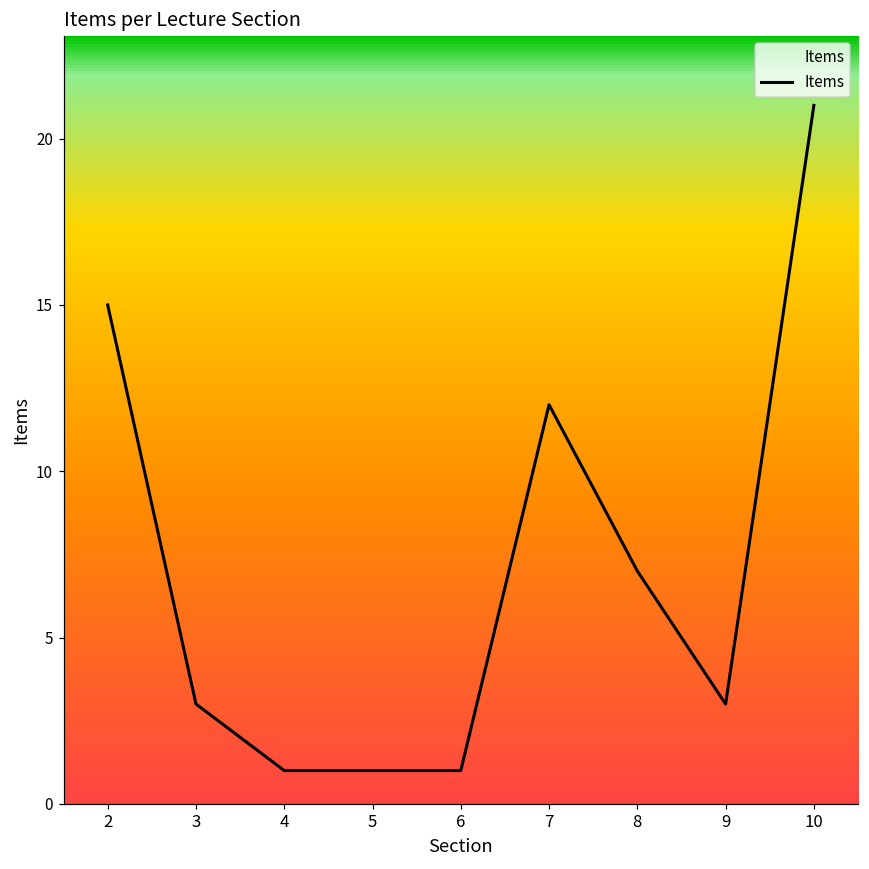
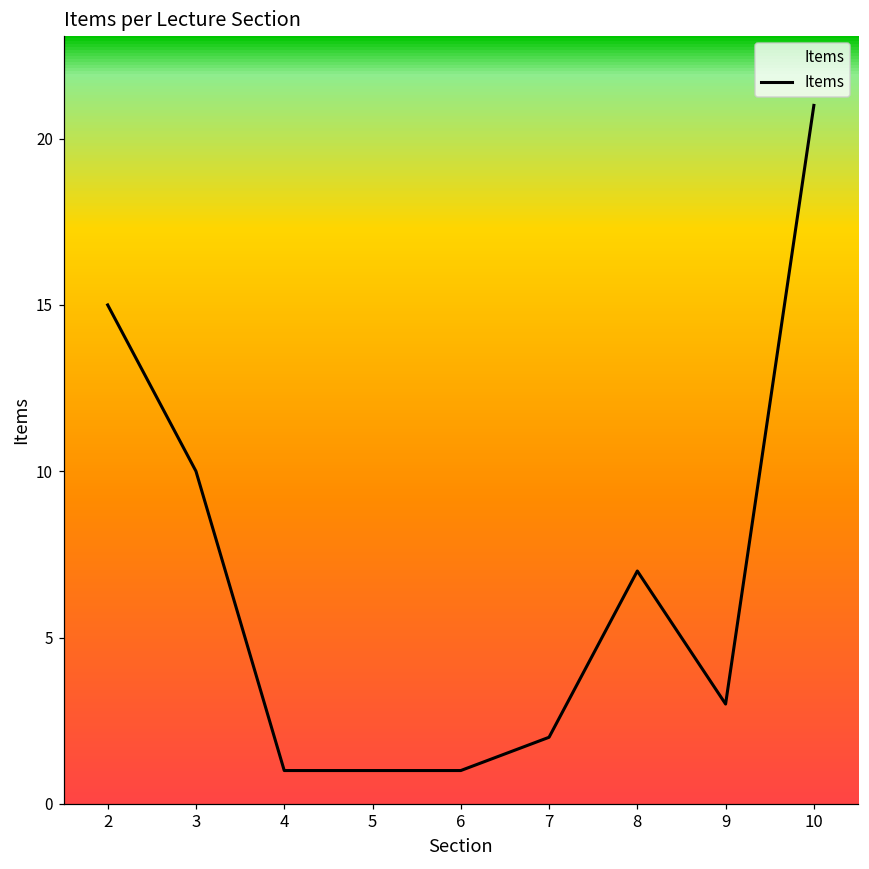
3: 3 -> 10
7: 12 -> 2
